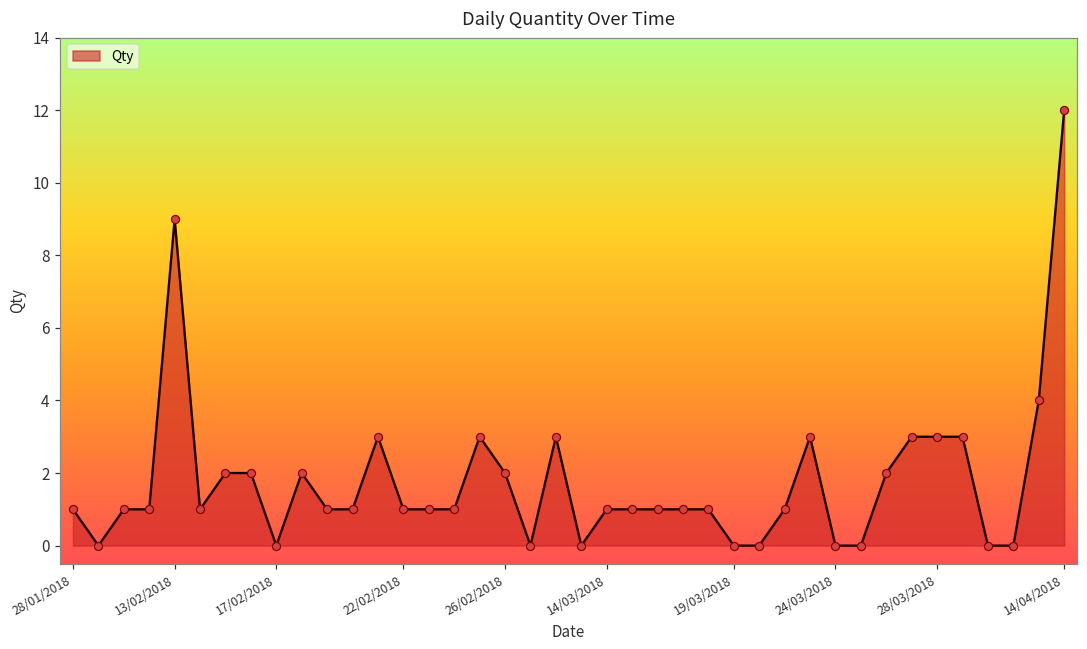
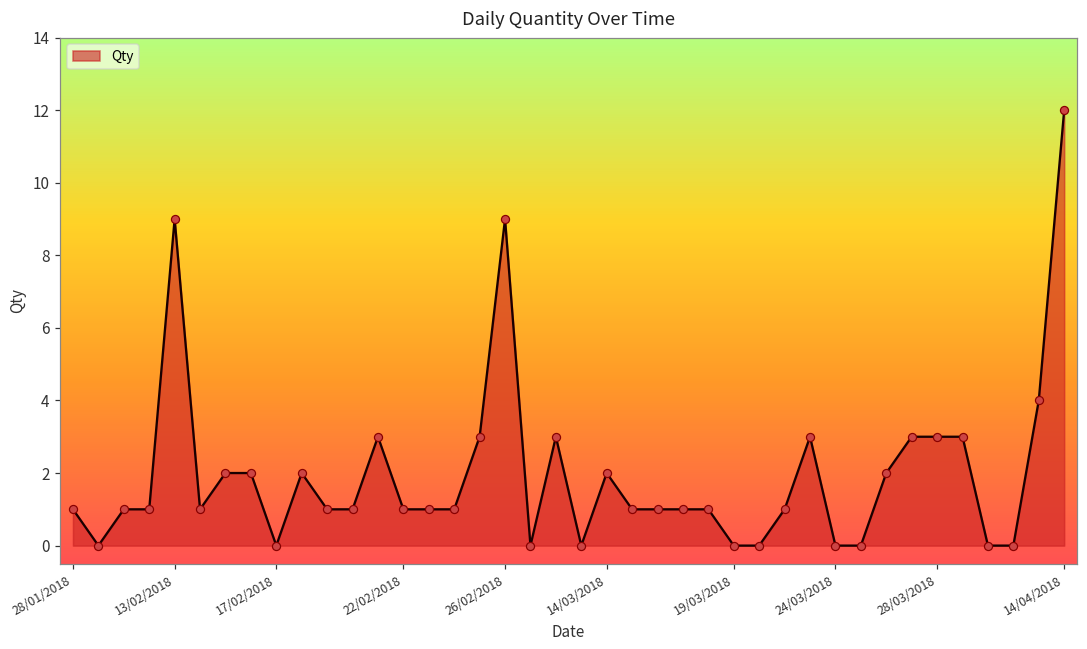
26/02/2018: 2 -> 9
14/03/2018: 1 -> 2
